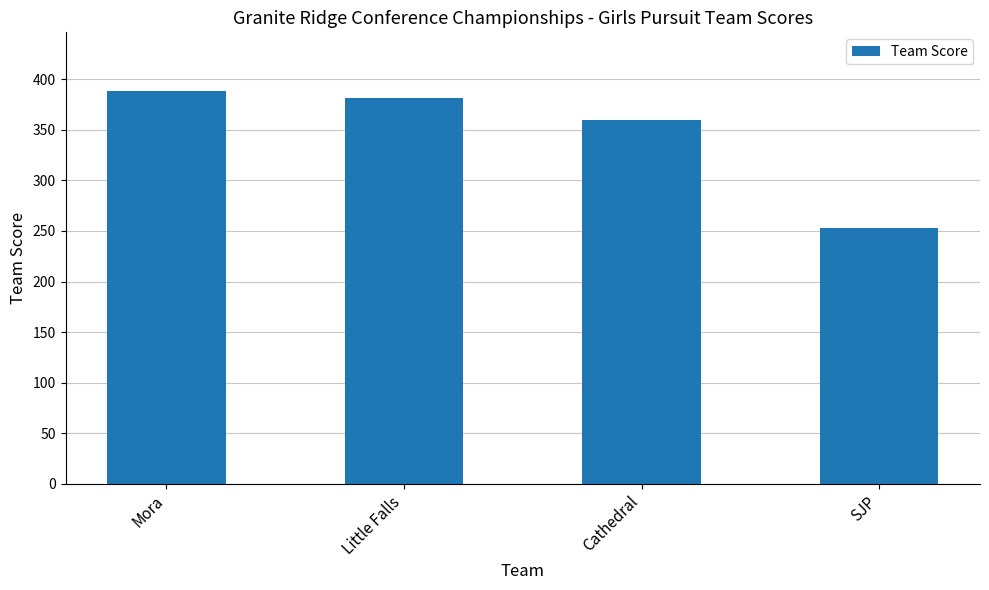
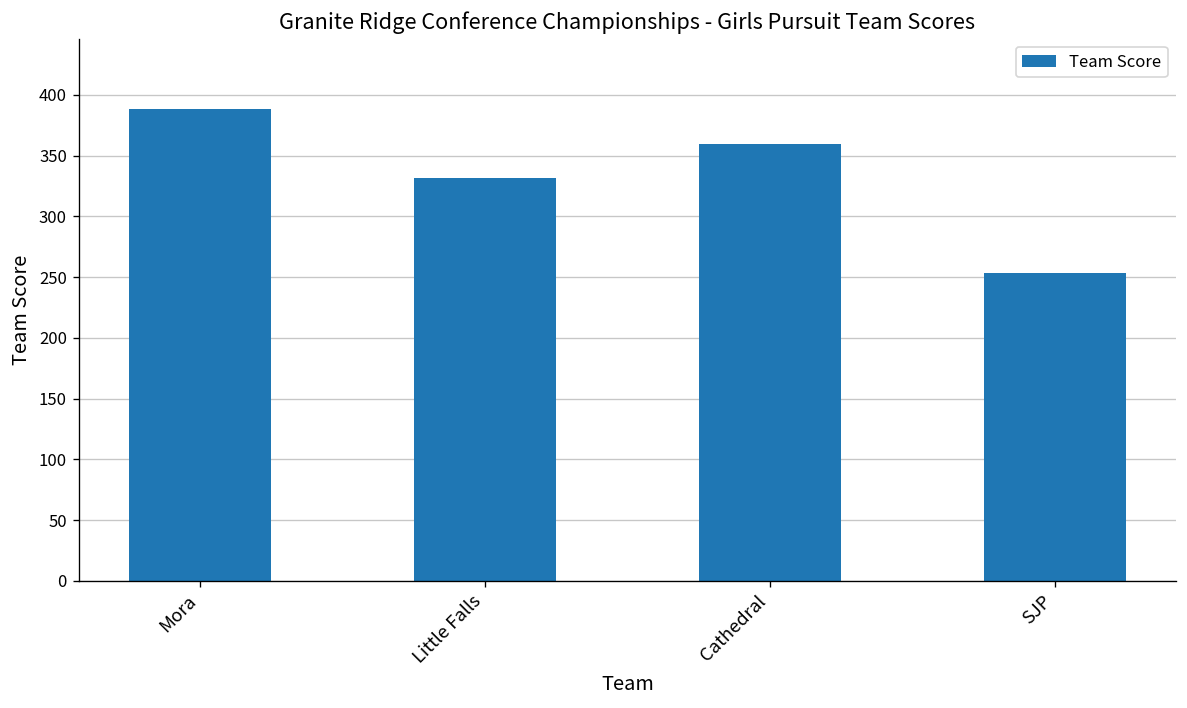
Little Falls: 381 -> 332
